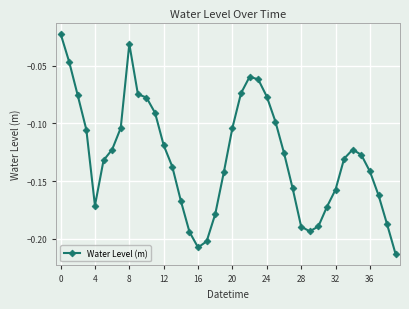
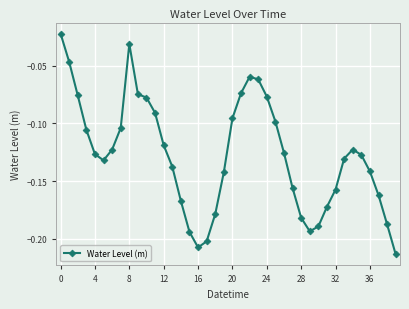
4: -0.171 -> -0.127
20: -0.104 -> -0.096
28: -0.190 -> -0.182
